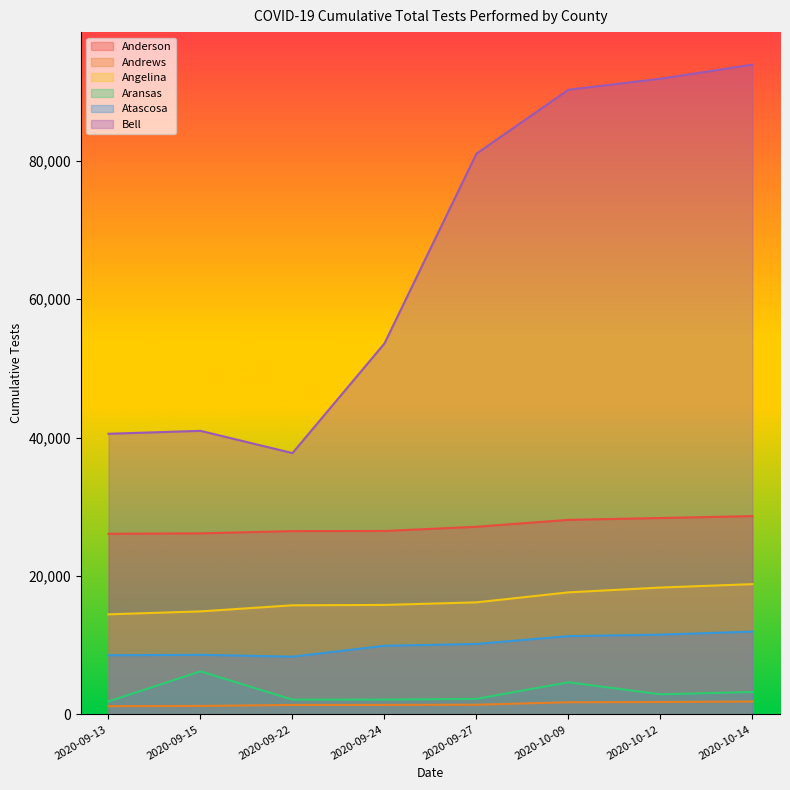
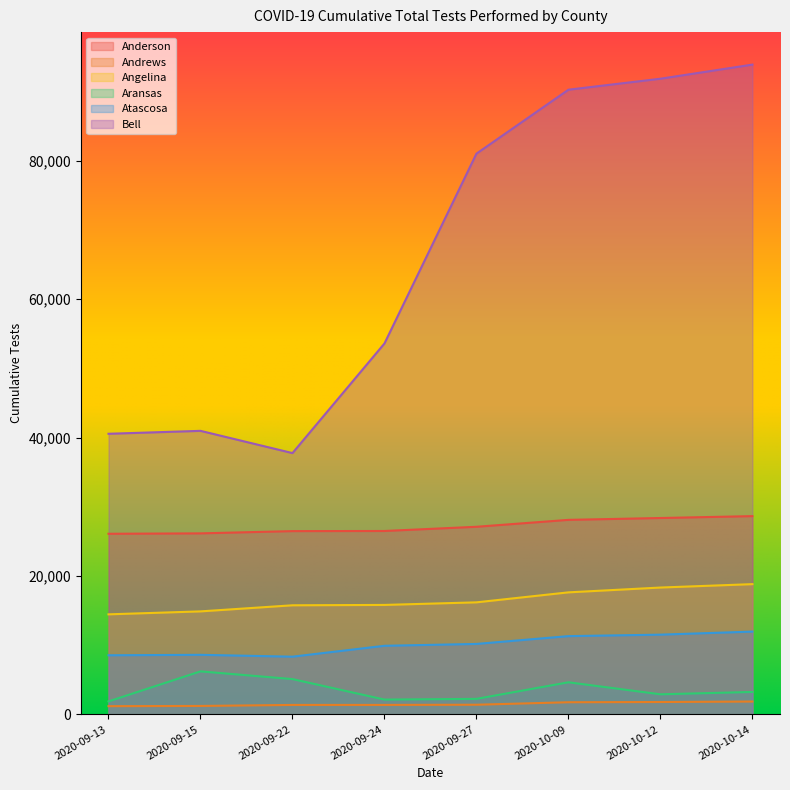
Aransas, 2020-09-22: 2,000 -> 5,000
